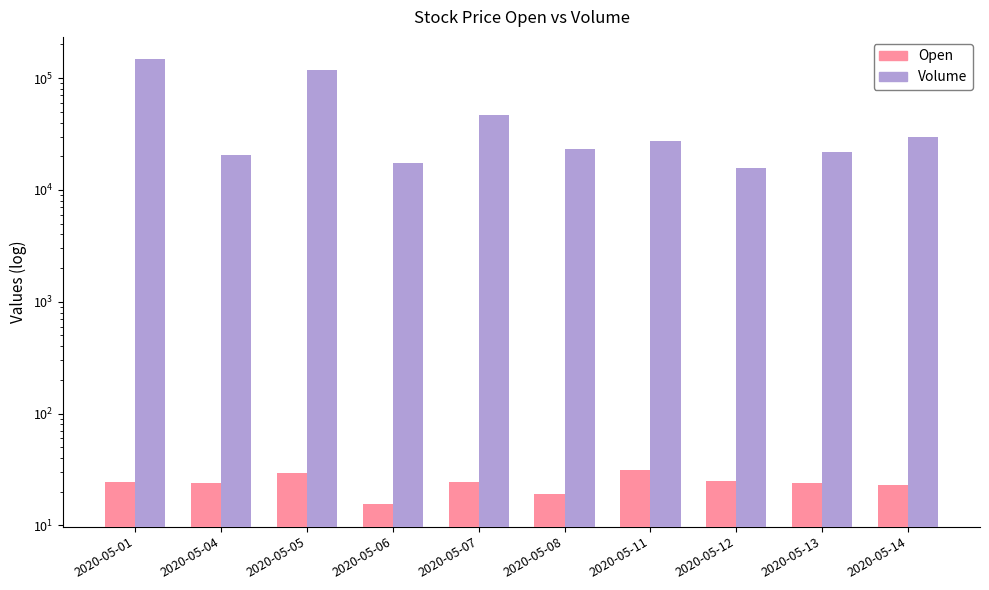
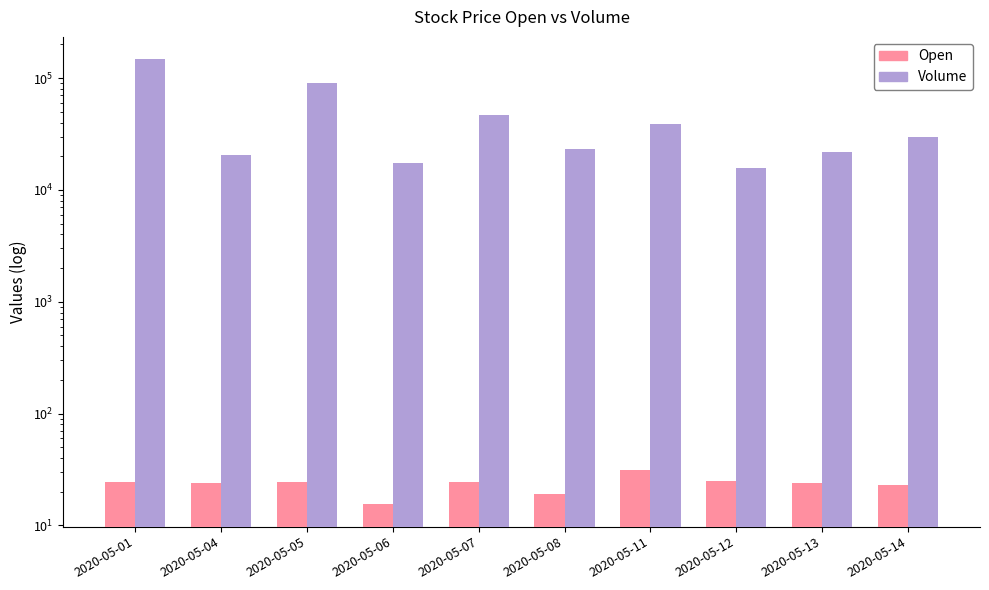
Open, 2020-05-05: 29 -> 25
Volume, 2020-05-05: 120000 -> 90000
Volume, 2020-05-11: 28000 -> 39000
